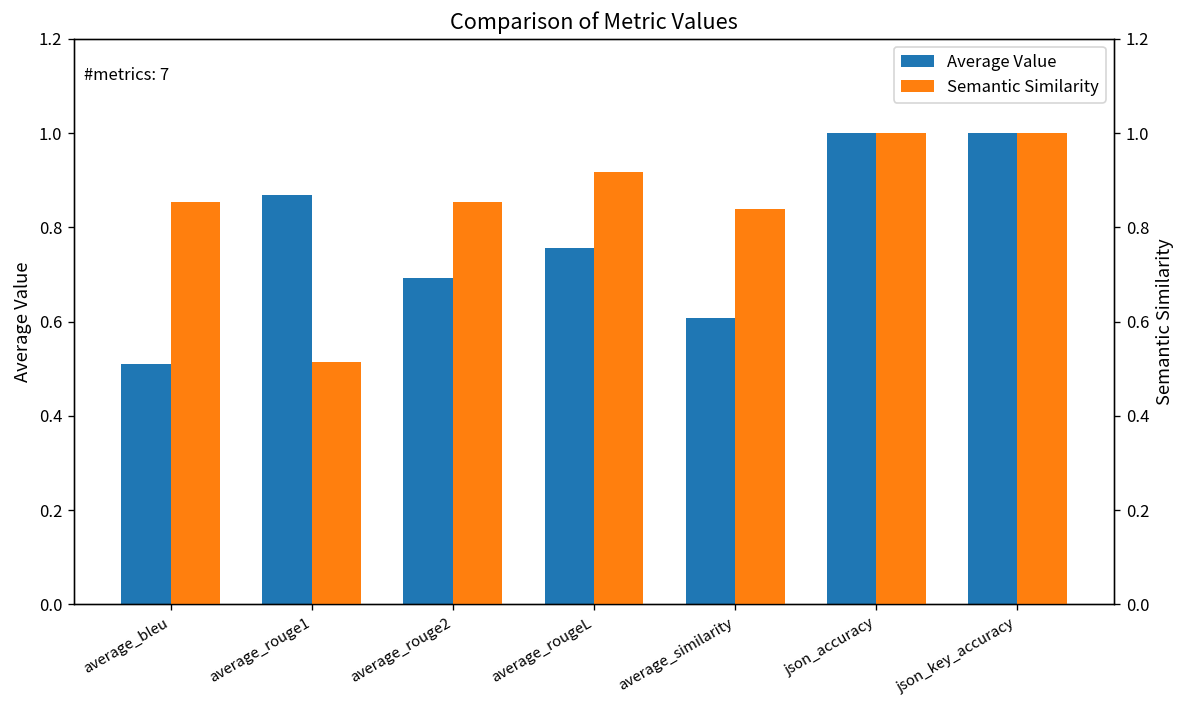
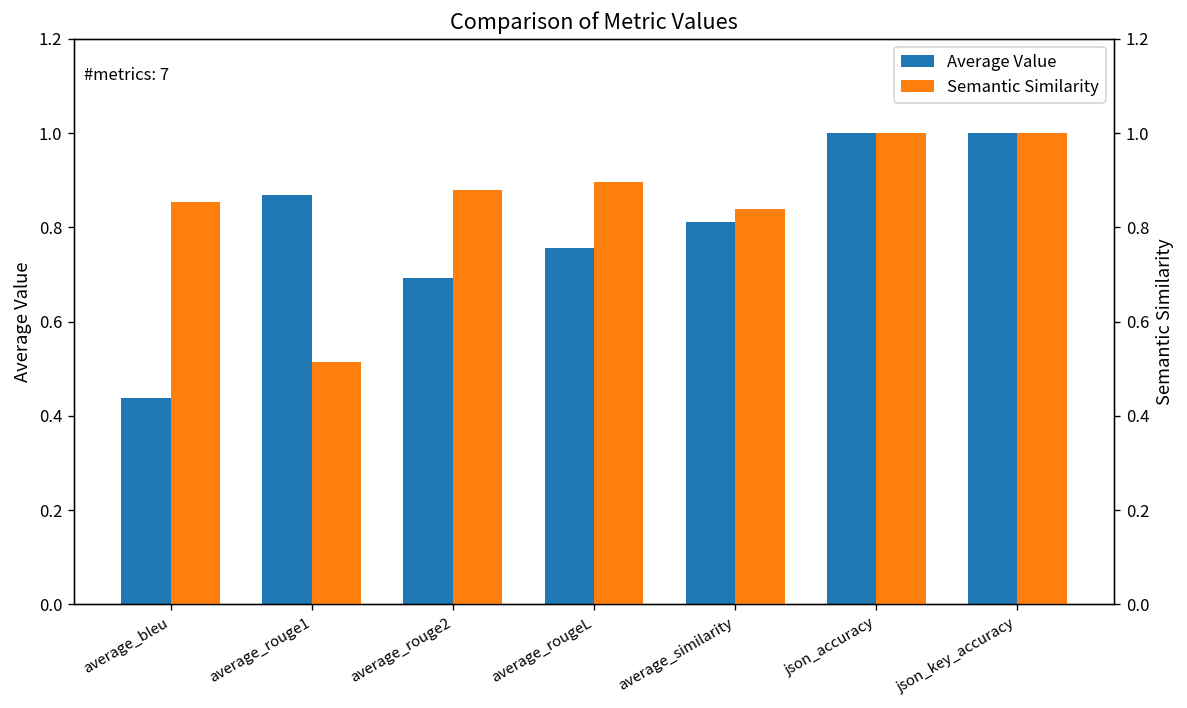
Average Value, average_bleu: 0.51 -> 0.44
Average Value, average_similarity: 0.61 -> 0.81
Semantic Similarity, average_rouge2: 0.85 -> 0.88
Semantic Similarity, average_rougeL: 0.92 -> 0.90
